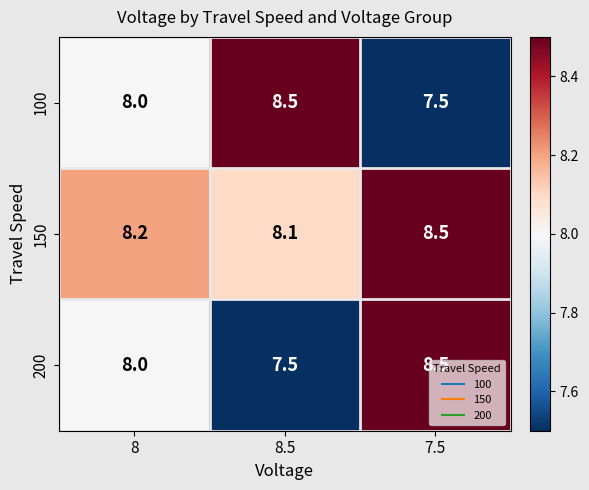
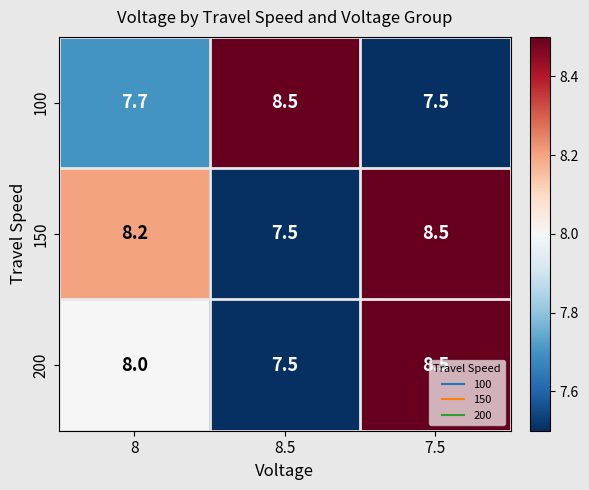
100, 8: 8.0 -> 7.7
150, 8.5: 8.1 -> 7.5
